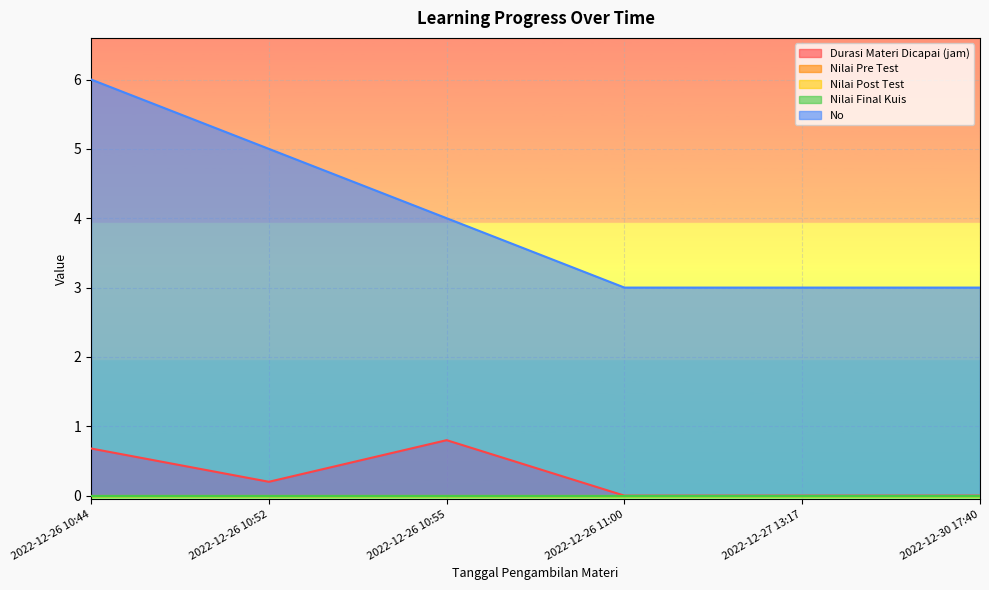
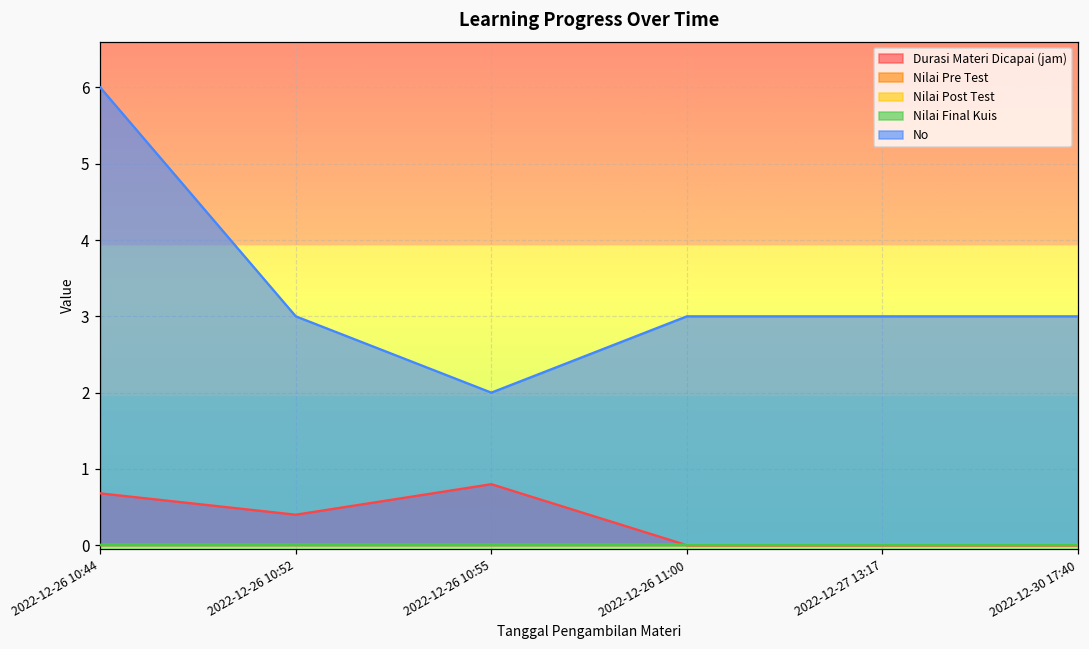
Durasi Materi Dicapai (jam), 2022-12-26 10:52: 0.2 -> 0.4
No, 2022-12-26 10:52: 5 -> 3
No, 2022-12-26 10:55: 4 -> 2
